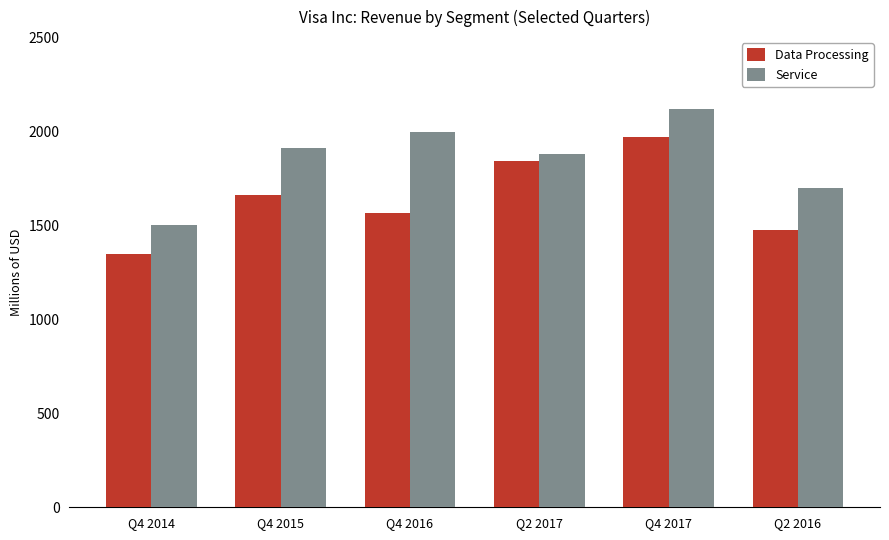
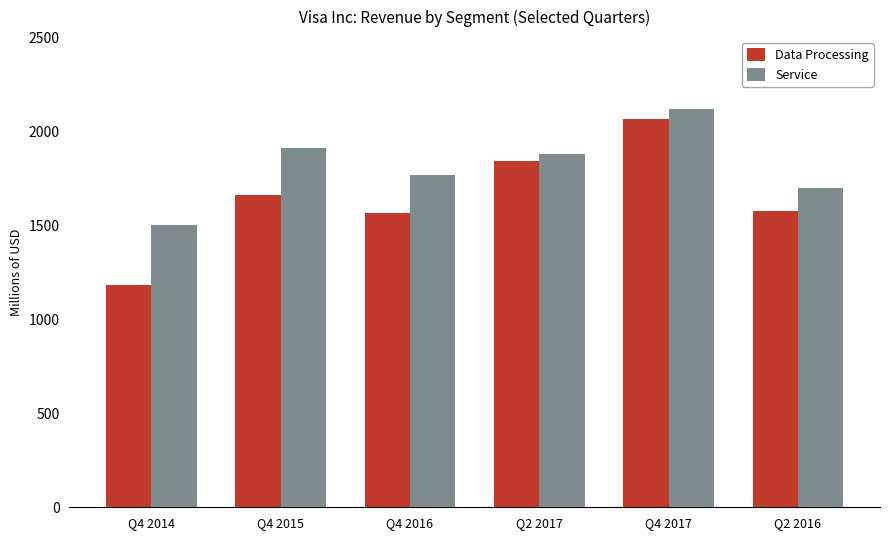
Data Processing, Q4 2014: 1350 -> 1180
Service, Q4 2016: 1990 -> 1770
Data Processing, Q4 2017: 1970 -> 2070
Data Processing, Q2 2016: 1470 -> 1580
